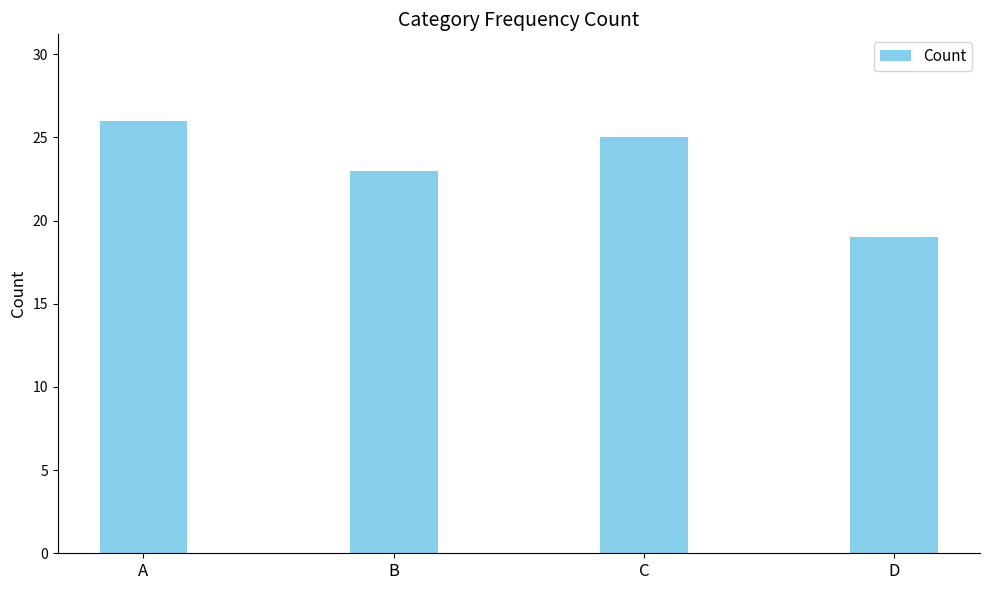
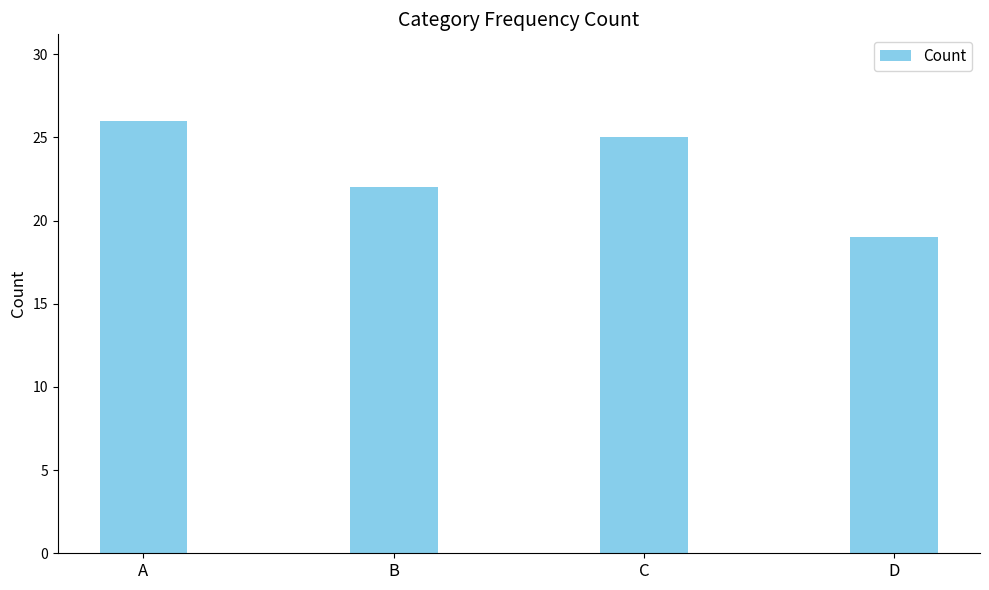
B: 23 -> 22
